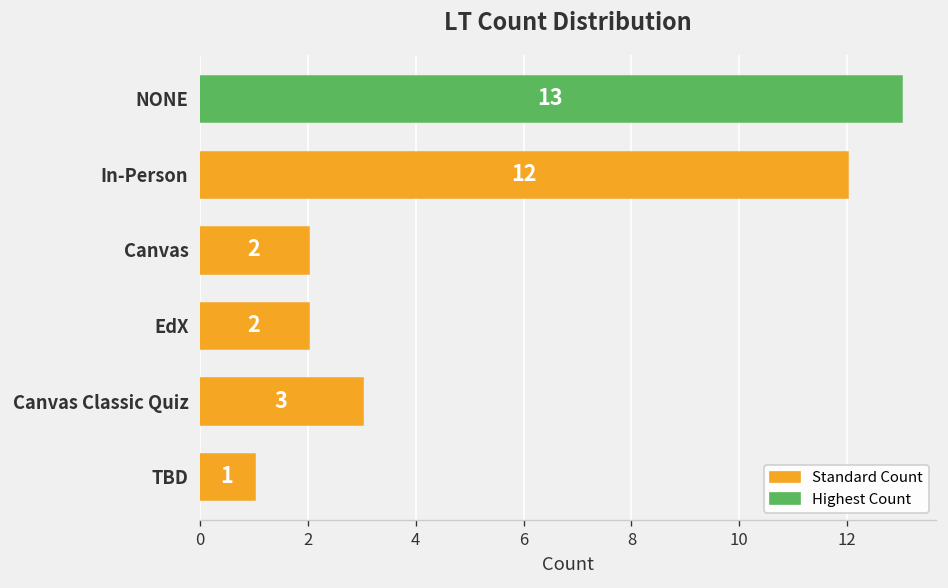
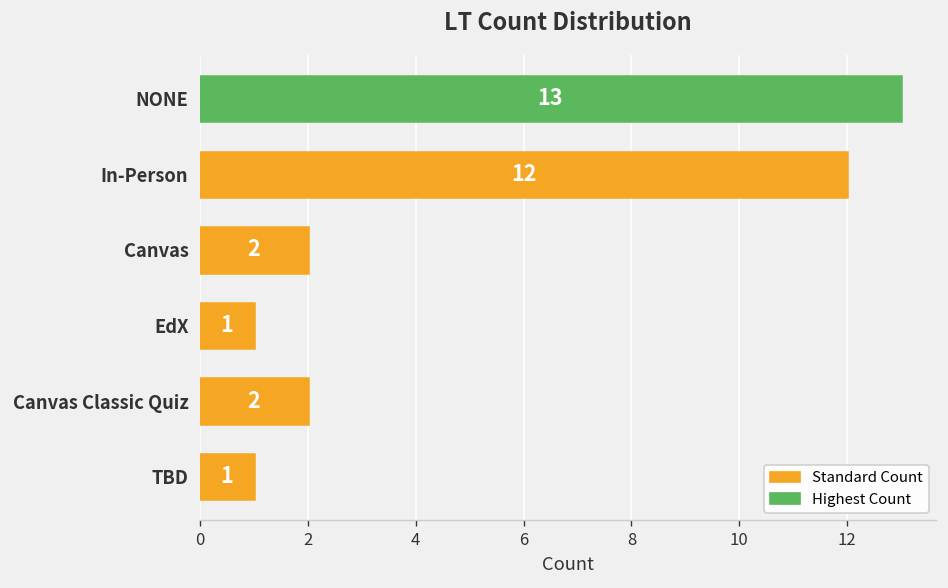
EdX: 2 -> 1
Canvas Classic Quiz: 3 -> 2
